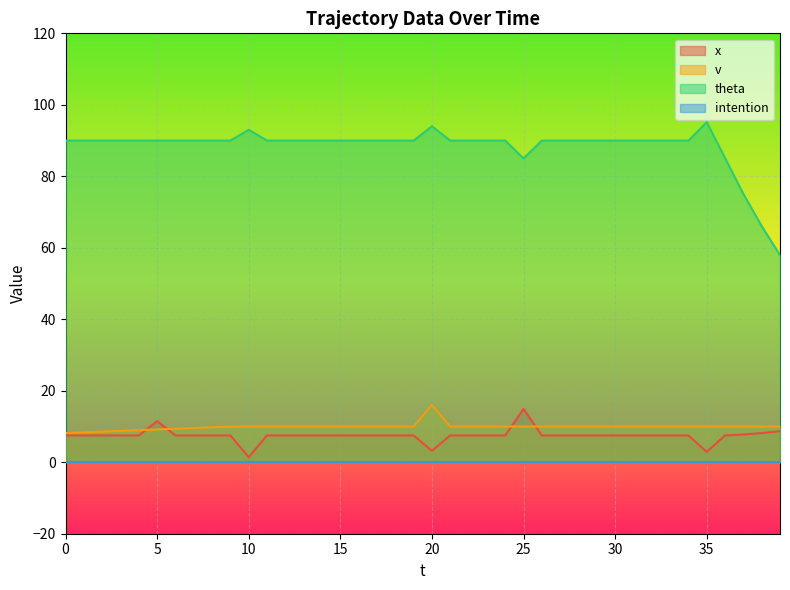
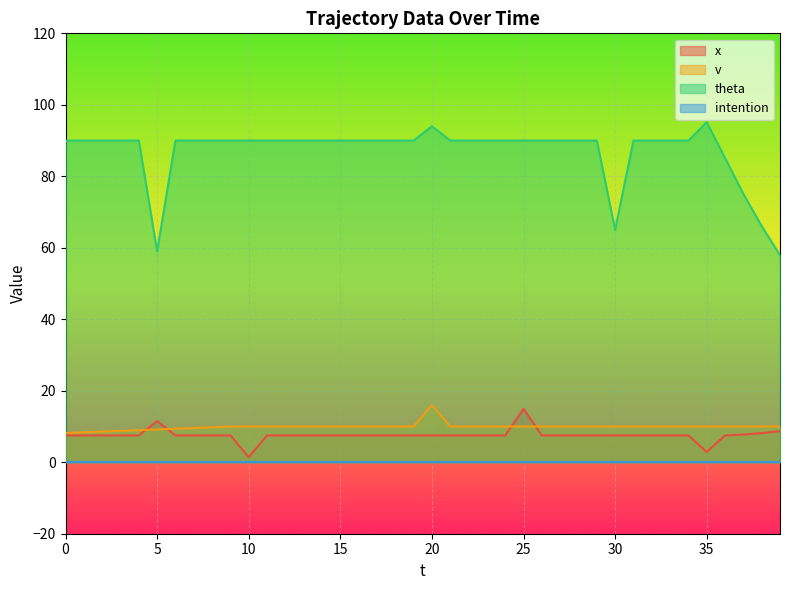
theta, 5: 90 -> 59
theta, 10: 93 -> 90
x, 20: 3 -> 8
theta, 25: 85 -> 90
theta, 30: 90 -> 65
